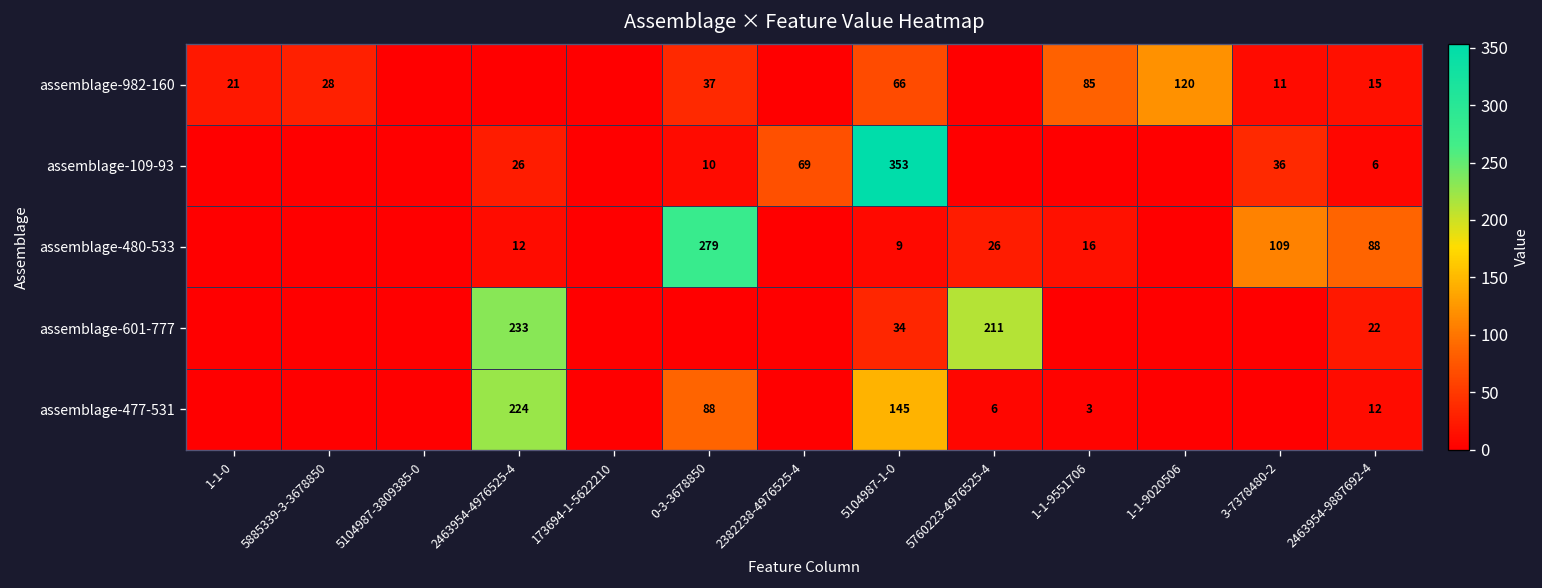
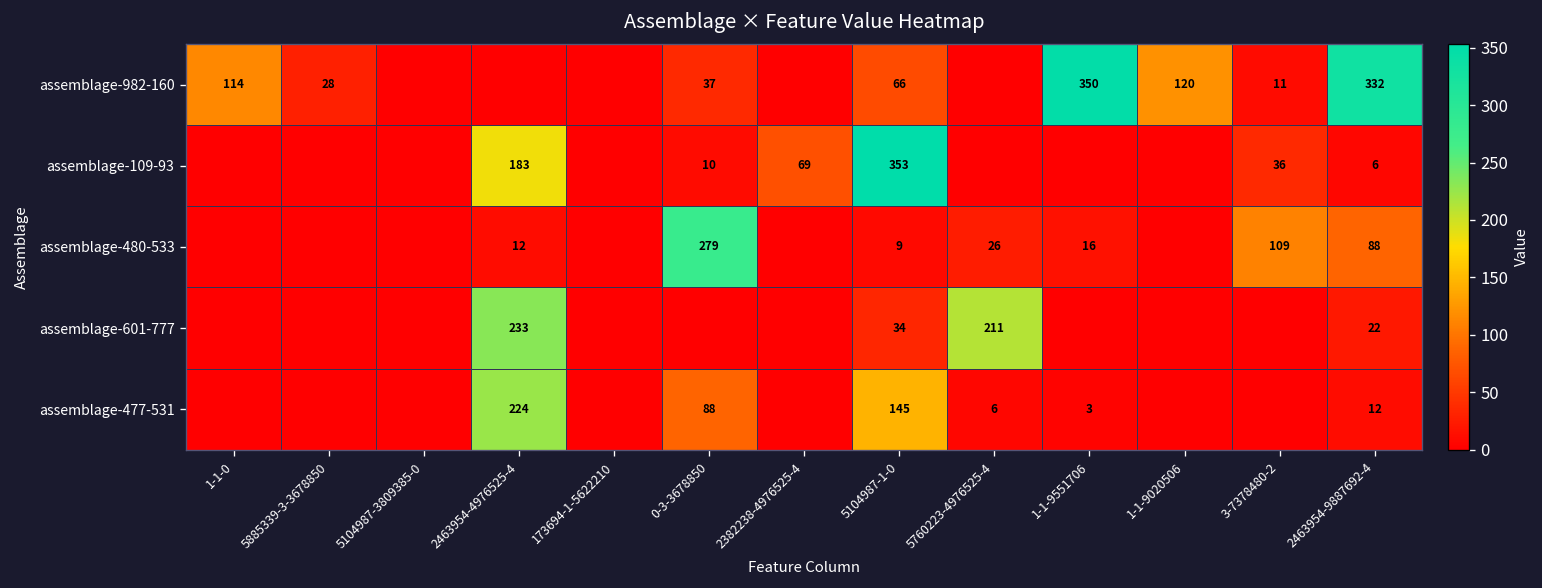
assemblage-982-160, 1-1-0: 21 -> 114
assemblage-982-160, 1-1-9551706: 85 -> 350
assemblage-982-160, 2463954-9887692-4: 15 -> 332
assemblage-109-93, 2463954-4976525-4: 26 -> 183
